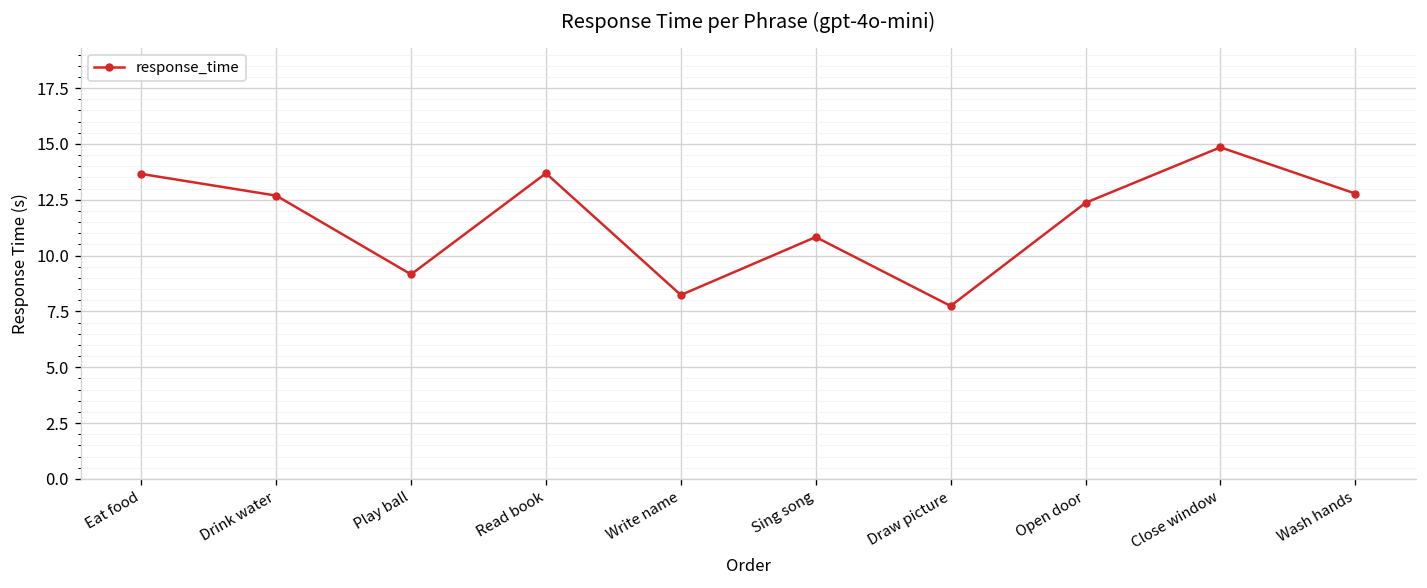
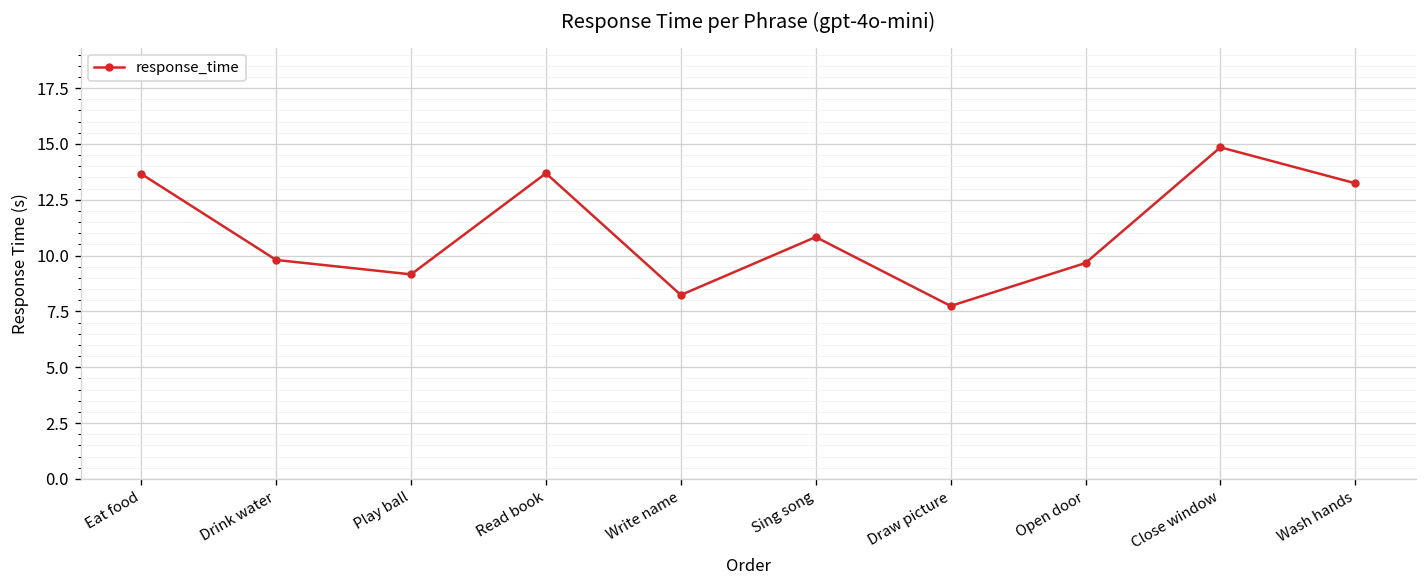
Drink water: 12.7 -> 9.8
Open door: 12.4 -> 9.7
Wash hands: 12.8 -> 13.2
